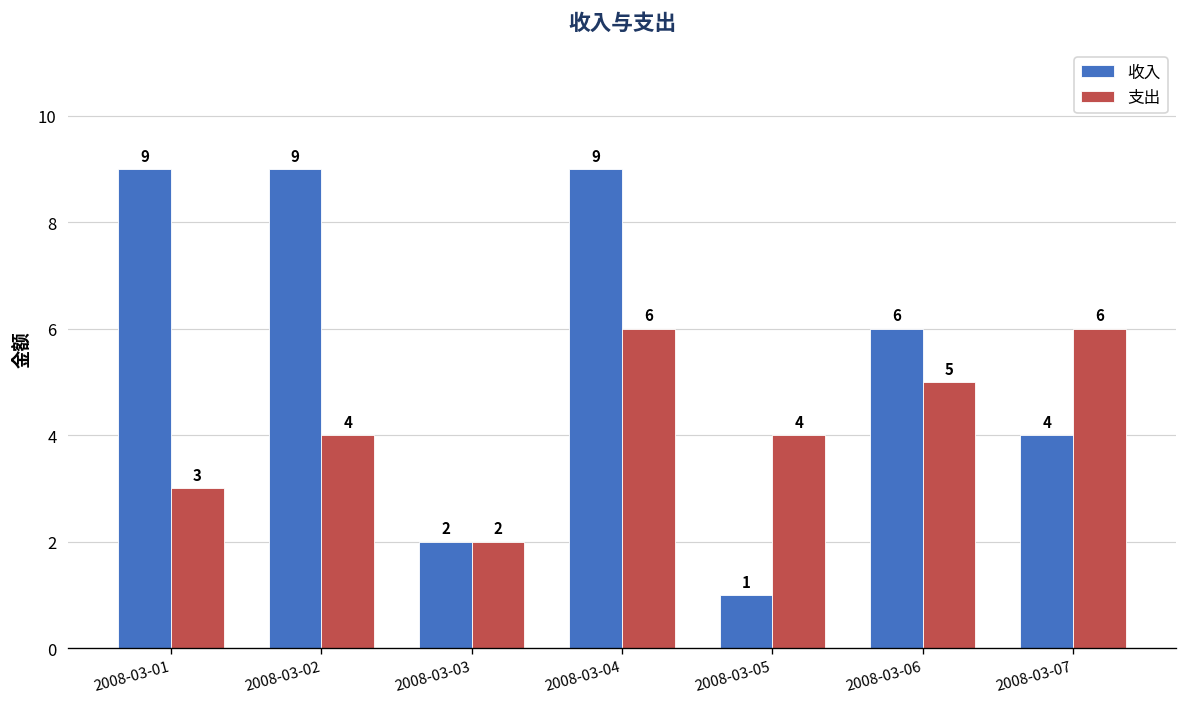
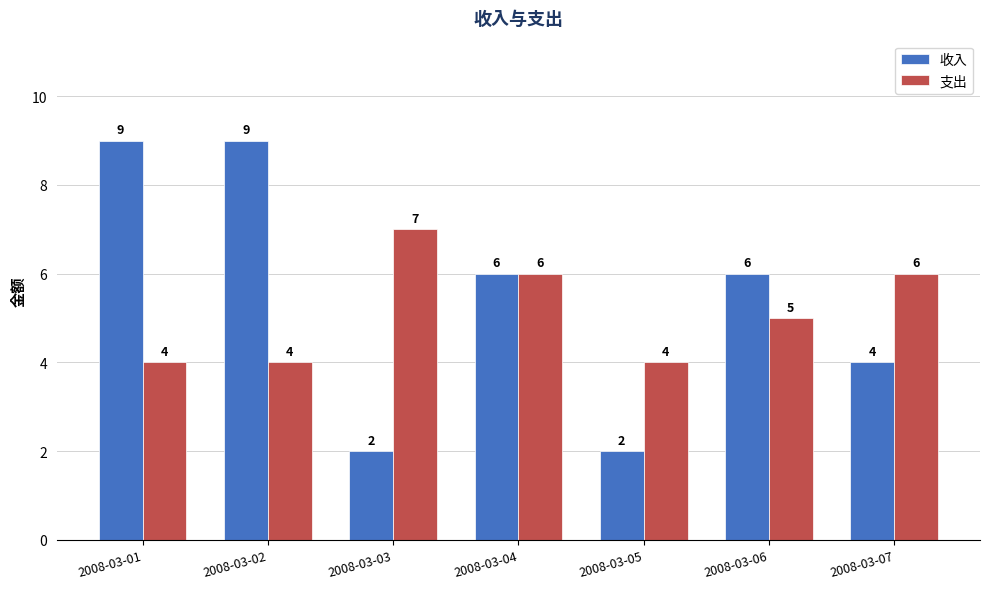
支出, 2008-03-01: 3 -> 4
支出, 2008-03-03: 2 -> 7
收入, 2008-03-04: 9 -> 6
收入, 2008-03-05: 1 -> 2
